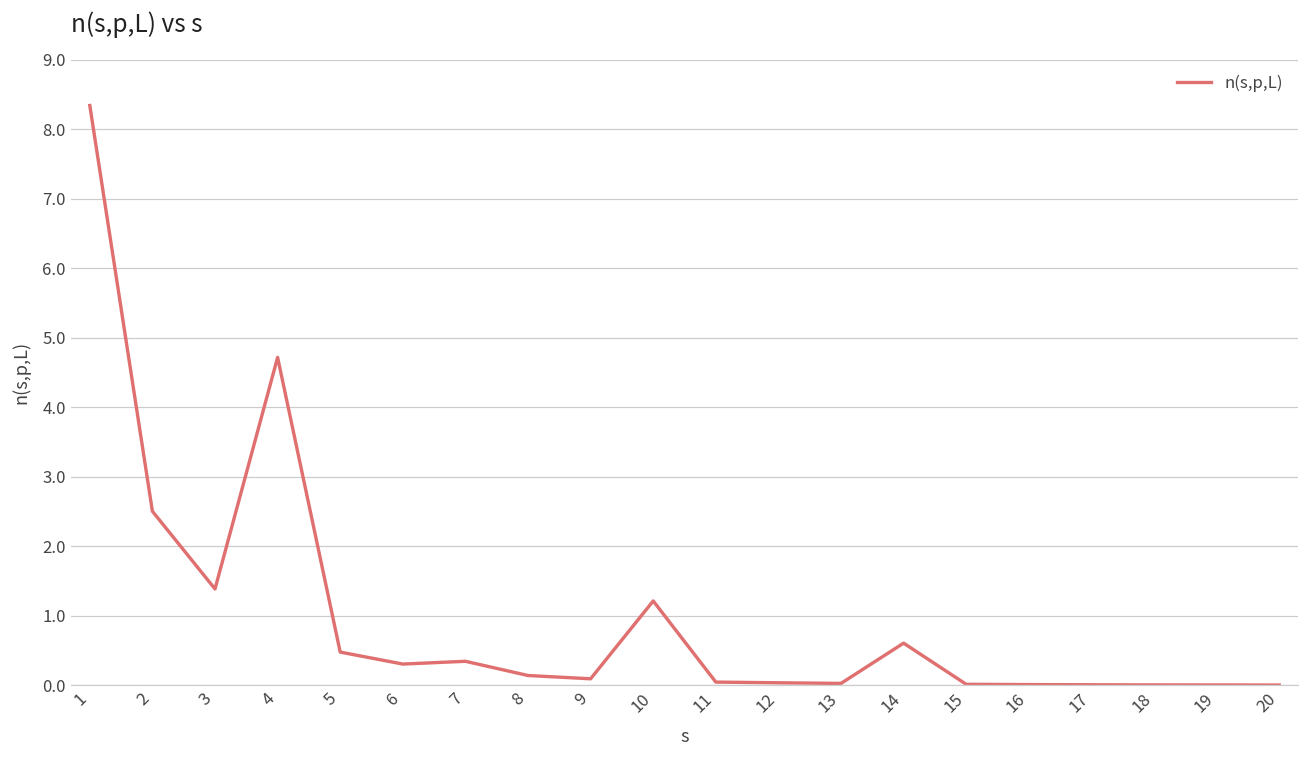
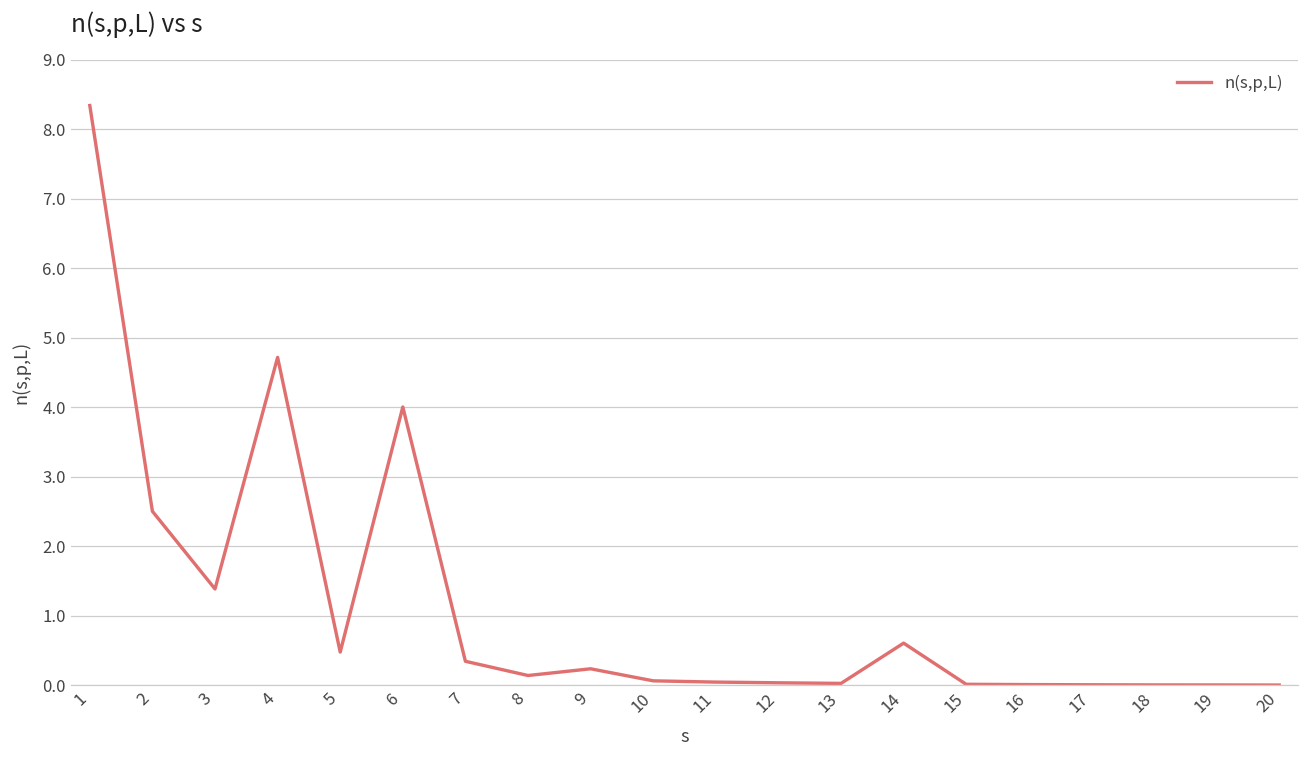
6: 0.3 -> 4.0
9: 0.1 -> 0.2
10: 1.2 -> 0.1
